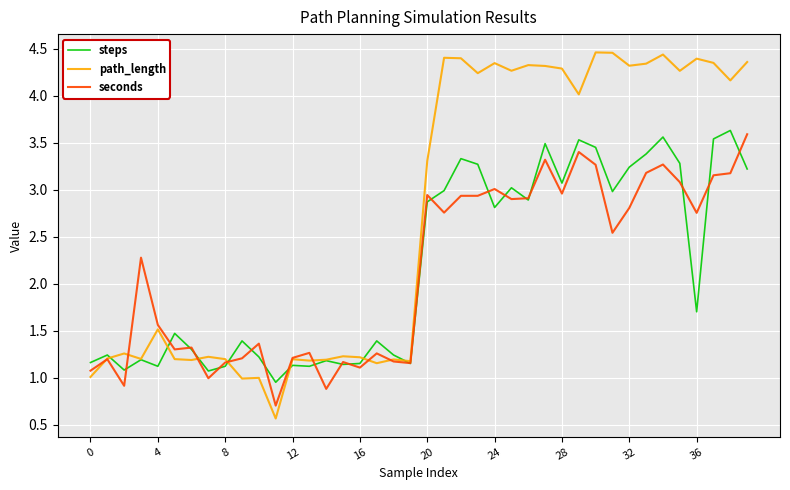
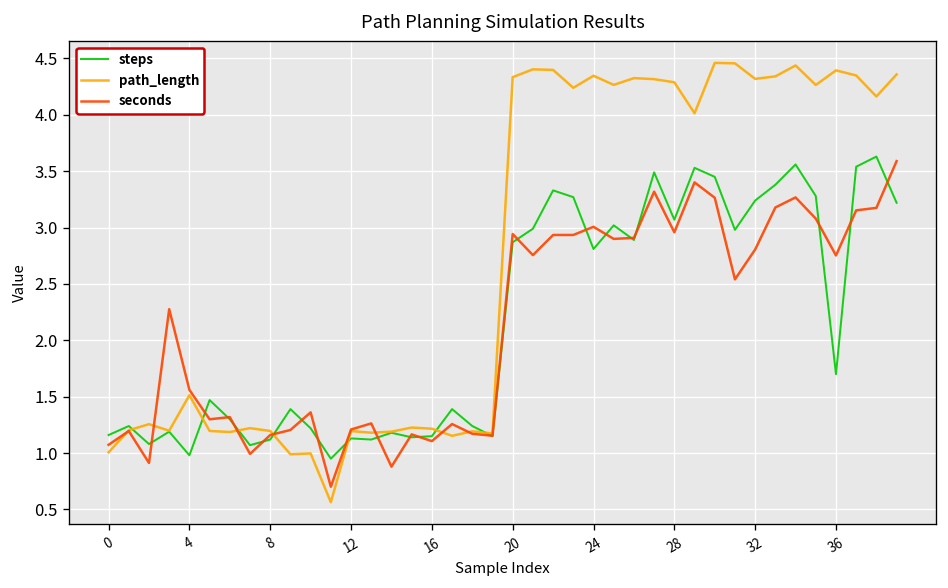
steps, 4: 1.1 -> 1.0
path_length, 20: 3.3 -> 4.3
